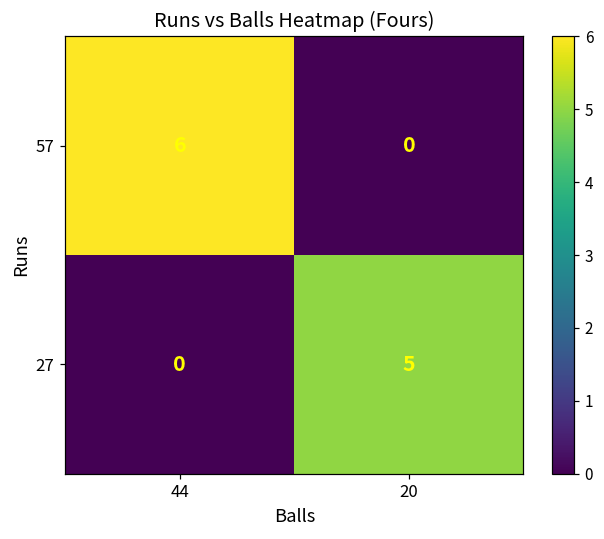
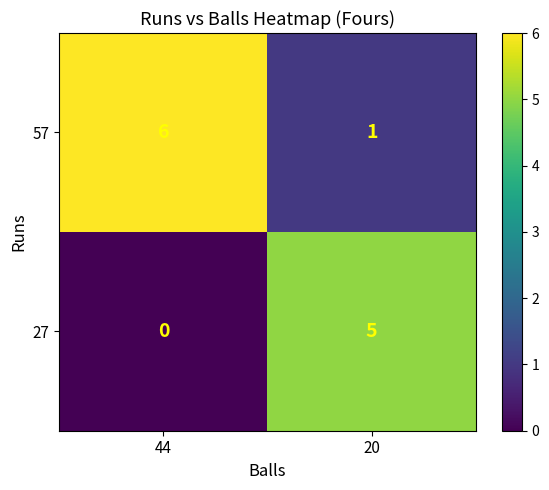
57, 20: 0 -> 1
